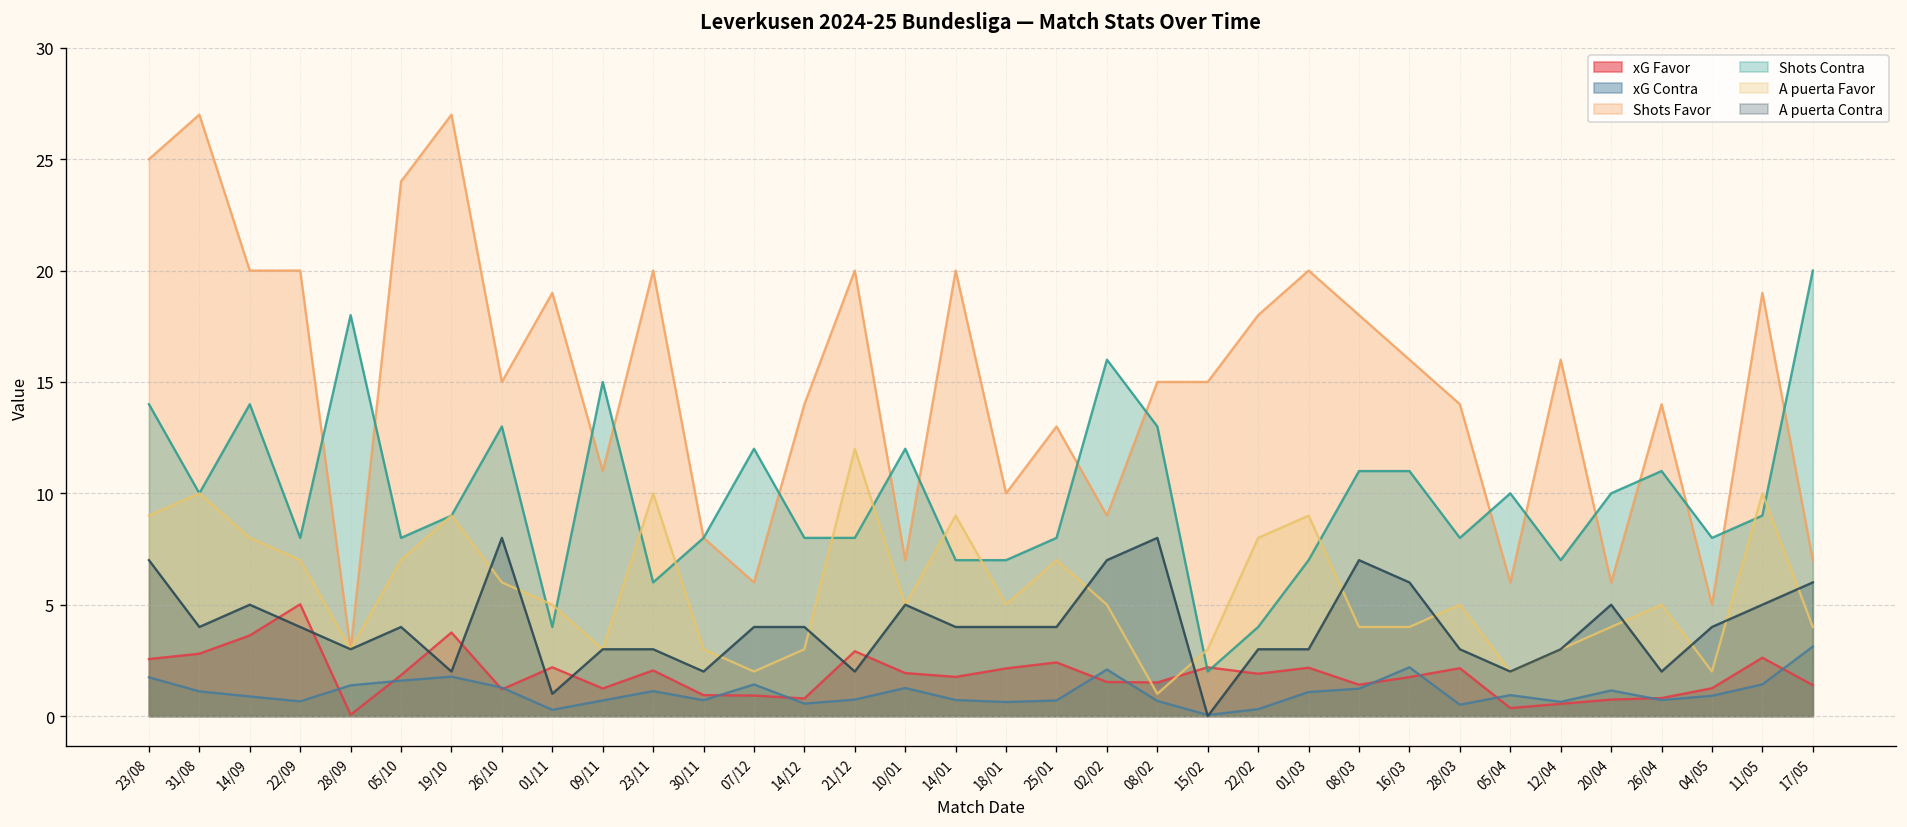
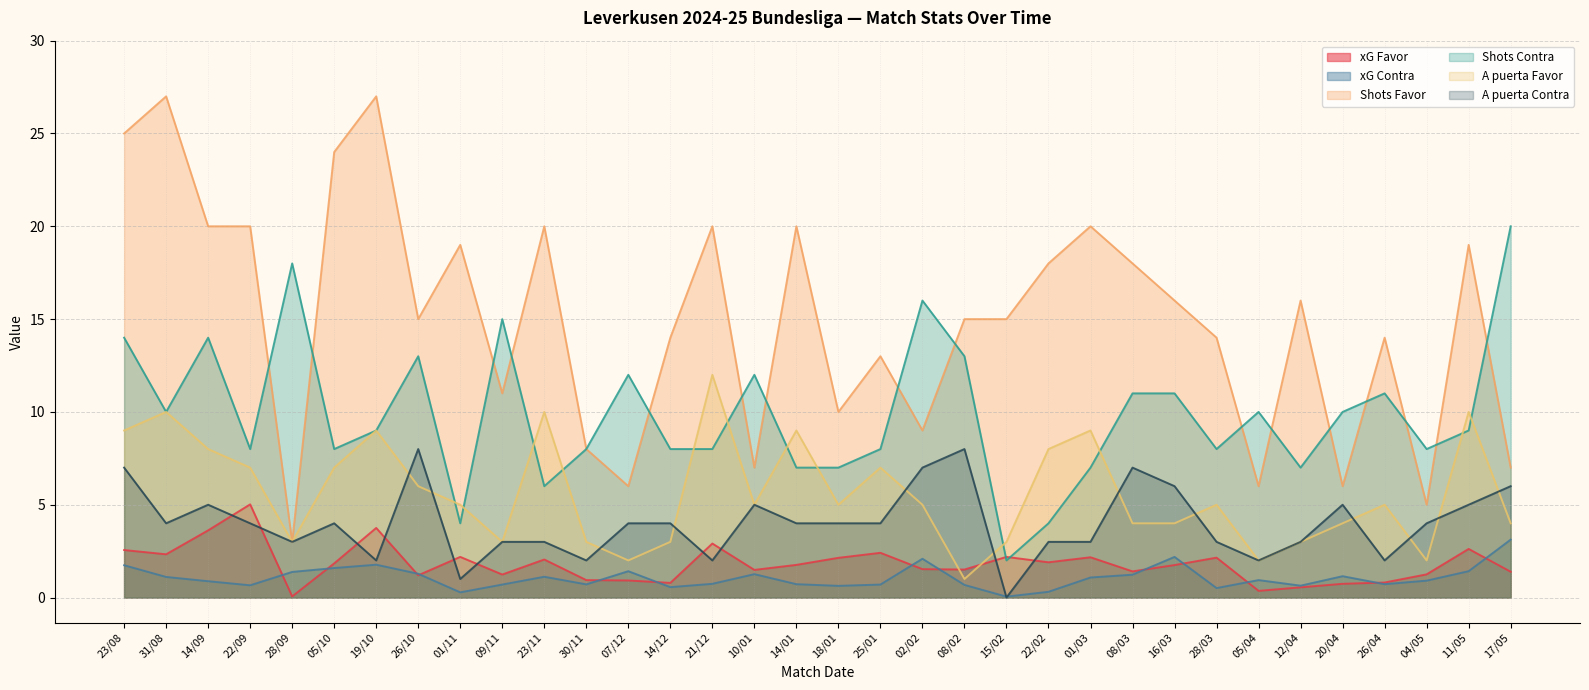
xG Favor, 31/08: 2.8 -> 2.3
xG Favor, 10/01: 1.9 -> 1.5
